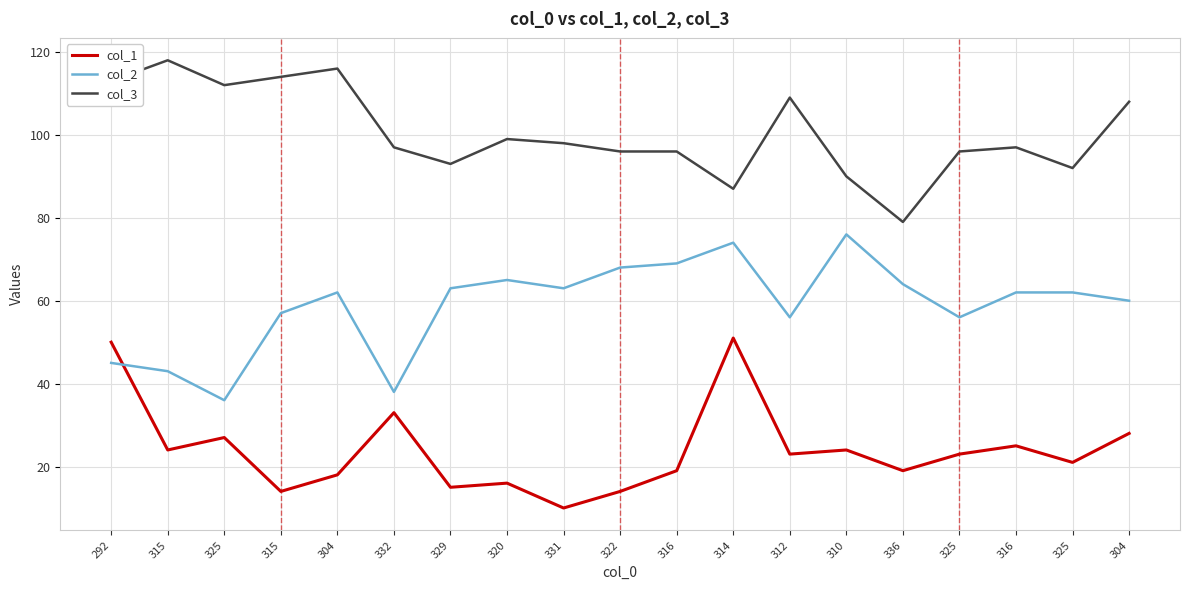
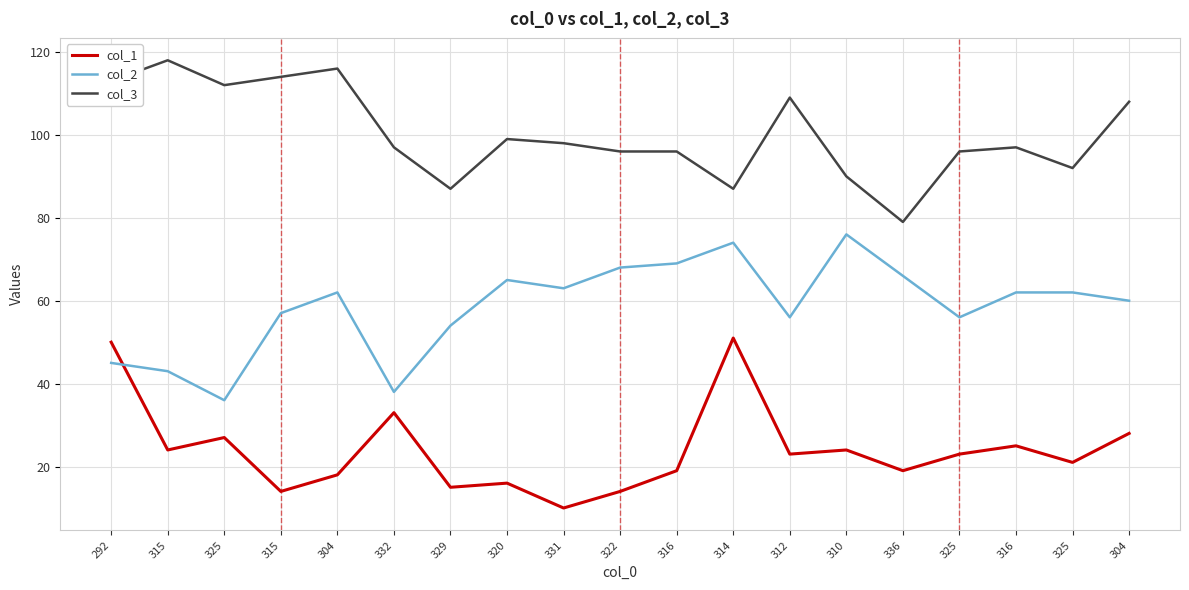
col_2, 329: 63 -> 54
col_3, 329: 93 -> 87
col_2, 336: 64 -> 66
